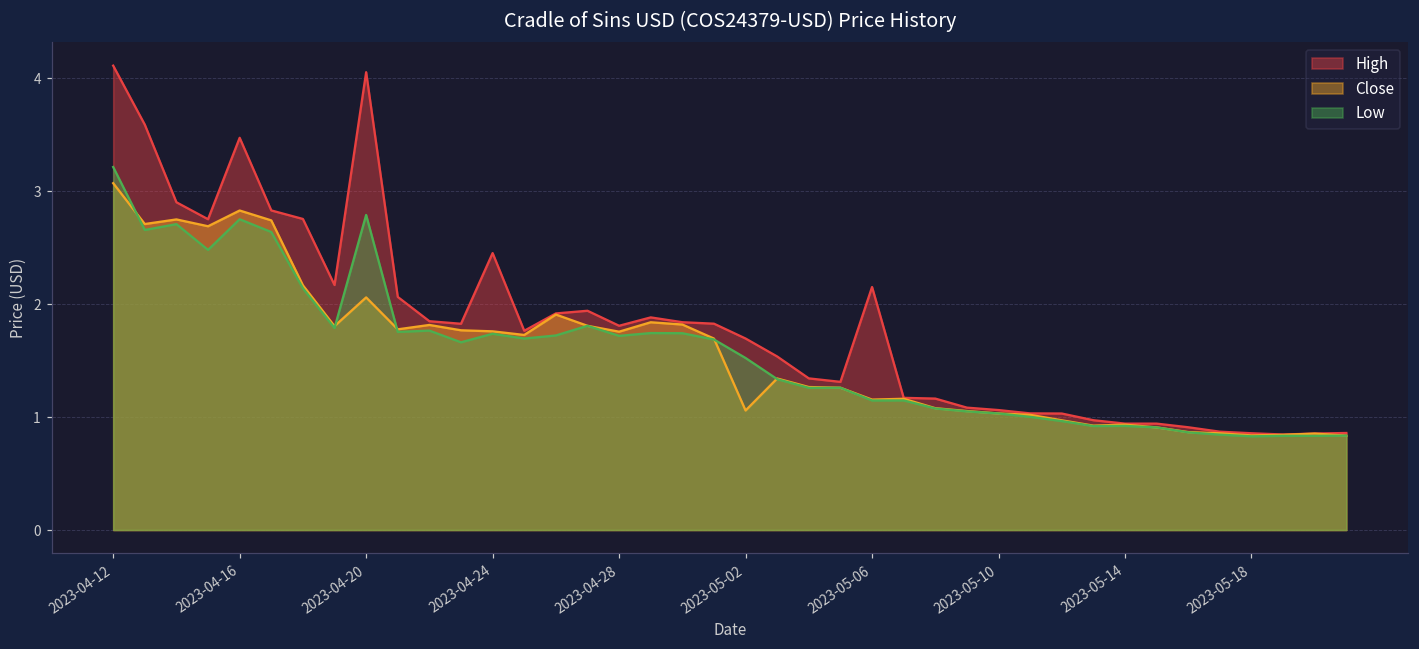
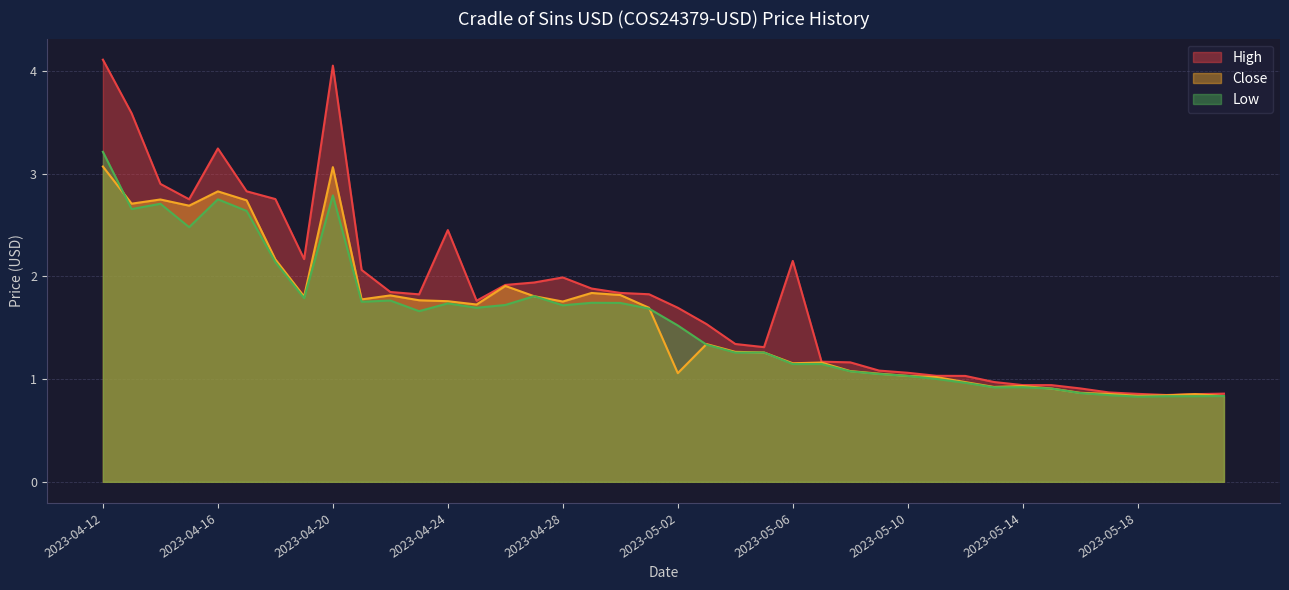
High, 2023-04-16: 3.47 -> 3.25
Close, 2023-04-20: 2.06 -> 3.06
High, 2023-04-28: 1.81 -> 1.99
